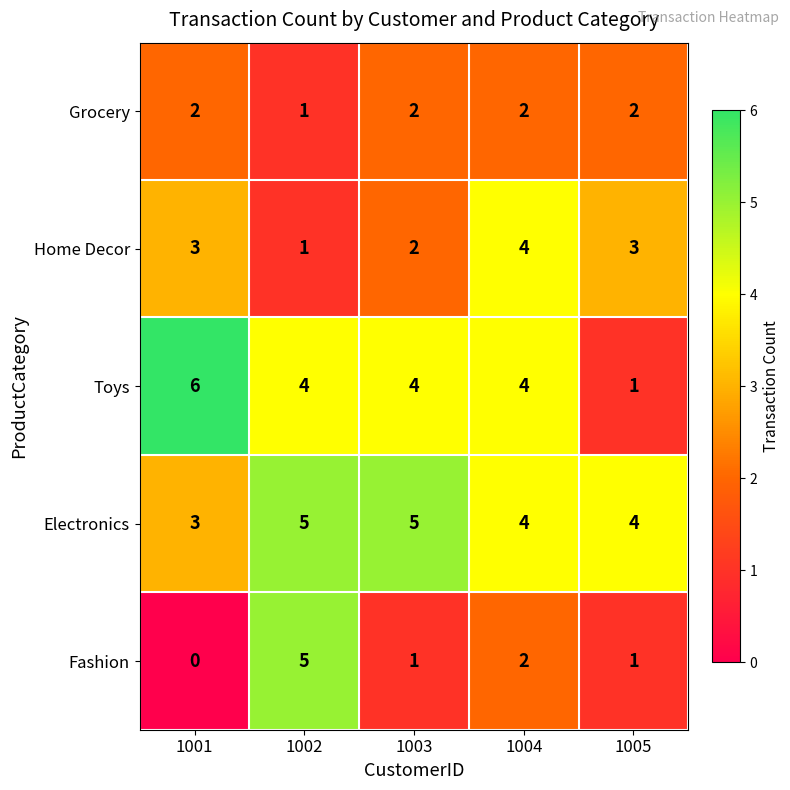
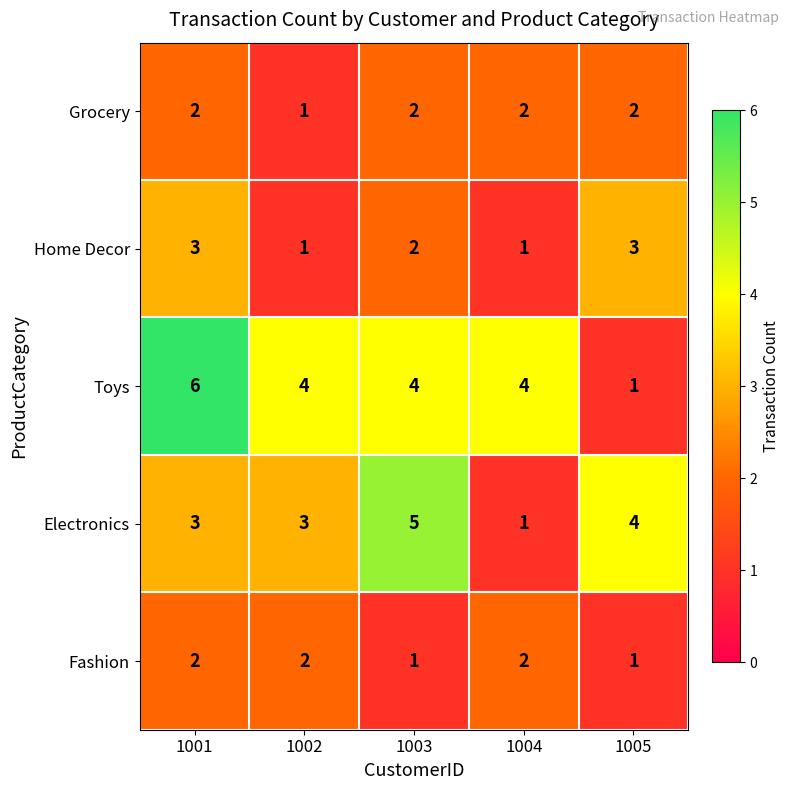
Home Decor, 1004: 4 -> 1
Electronics, 1002: 5 -> 3
Electronics, 1004: 4 -> 1
Fashion, 1001: 0 -> 2
Fashion, 1002: 5 -> 2
